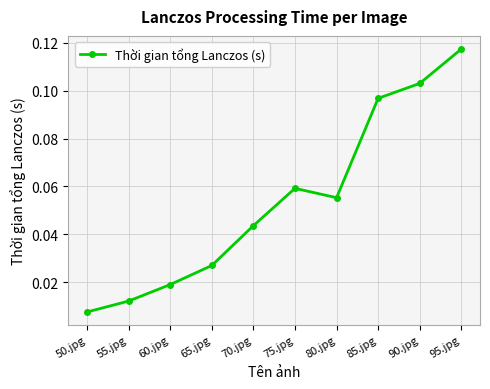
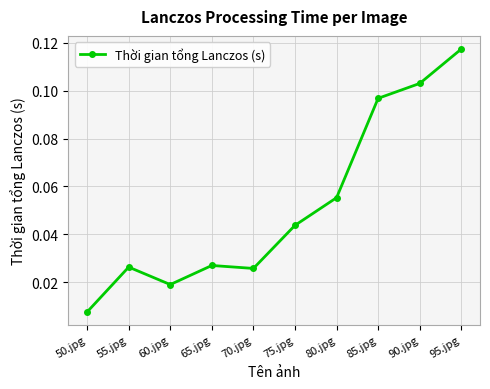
55.jpg: 0.012 -> 0.026
70.jpg: 0.044 -> 0.026
75.jpg: 0.059 -> 0.044
